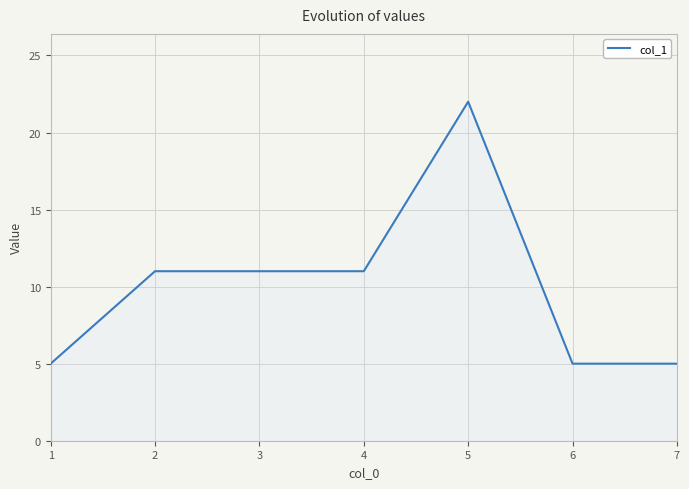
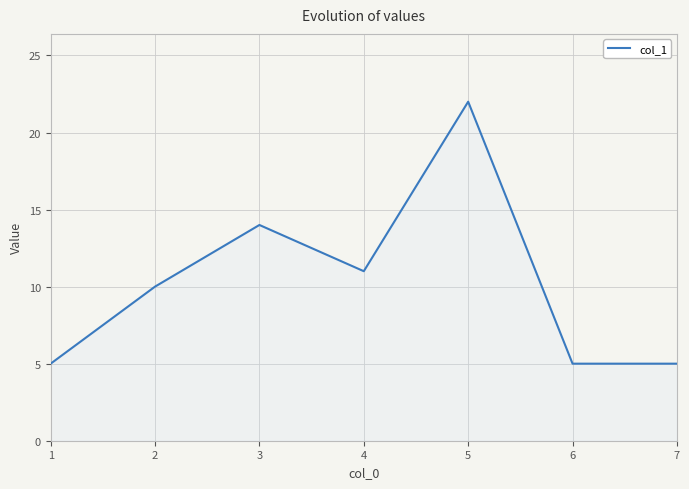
2: 11 -> 10
3: 11 -> 14
